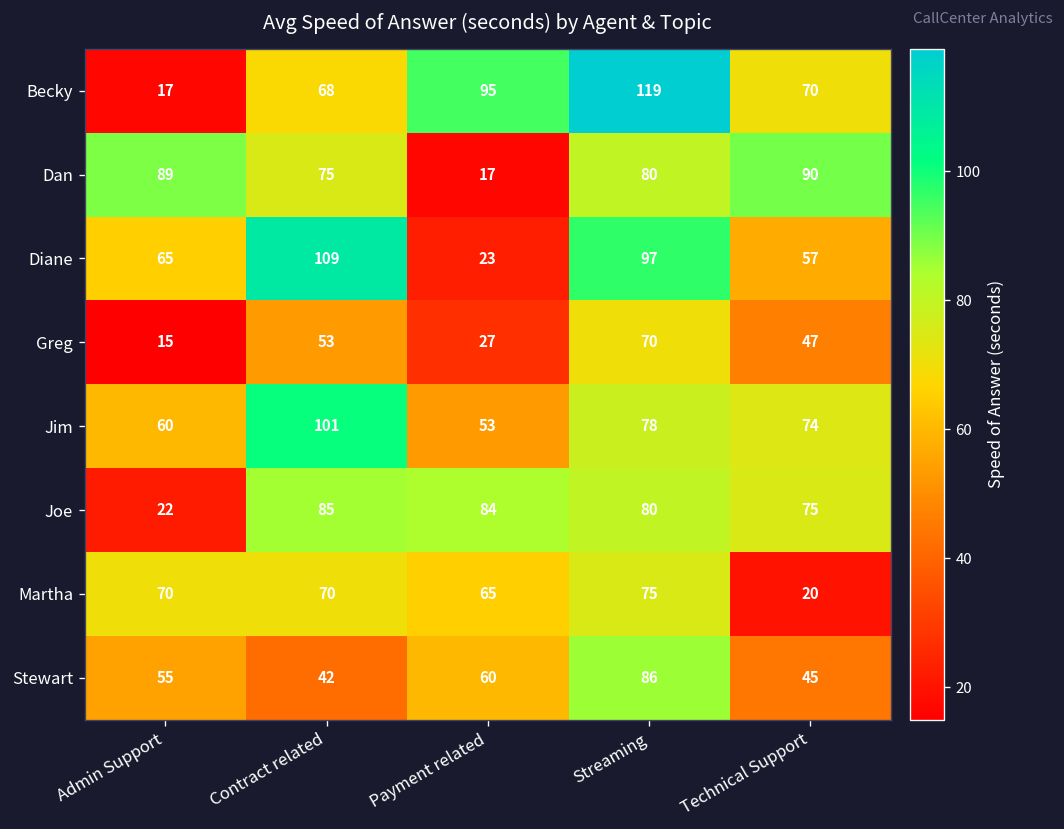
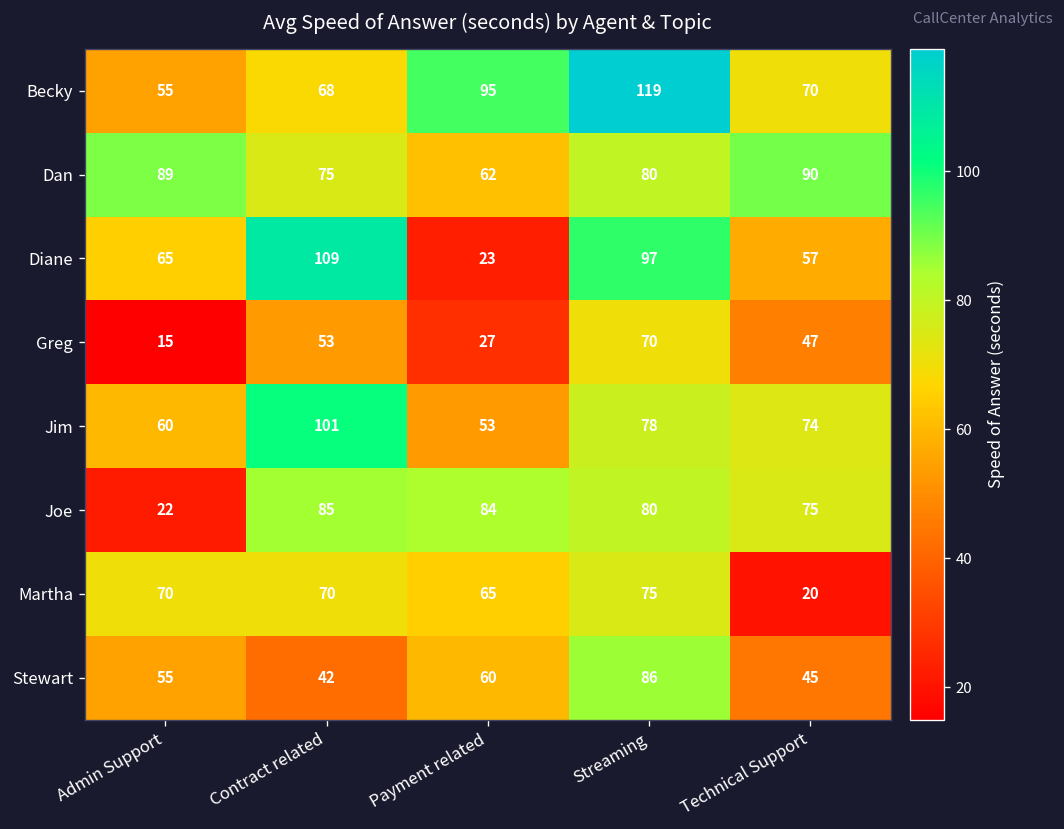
Becky, Admin Support: 17 -> 55
Dan, Payment related: 17 -> 62
